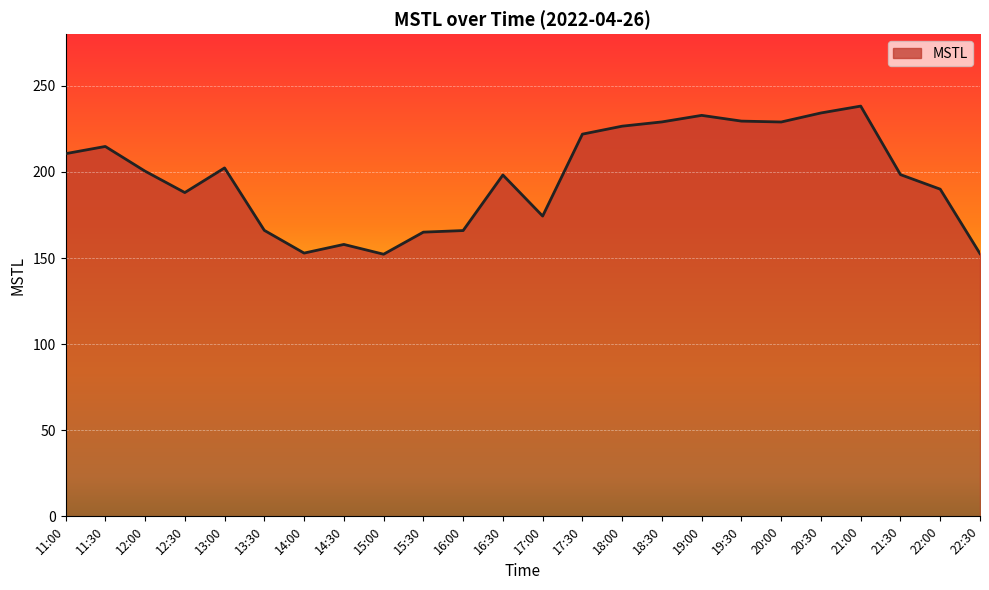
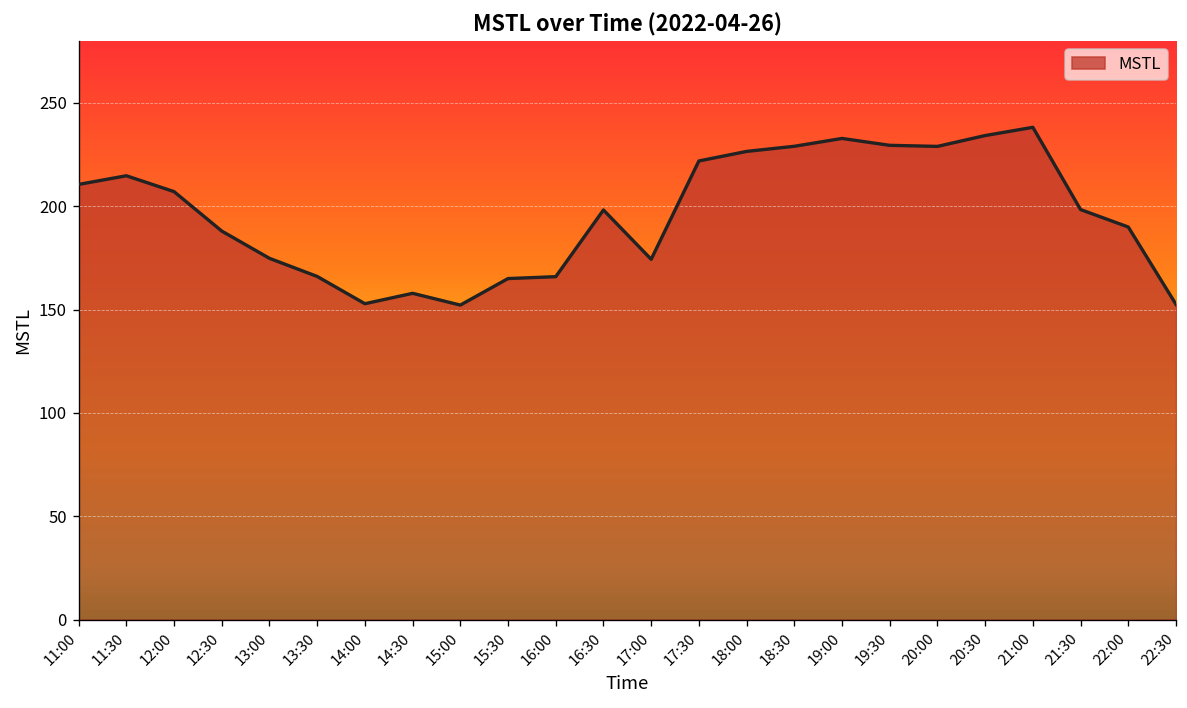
12:00: 200 -> 207
13:00: 202 -> 175
